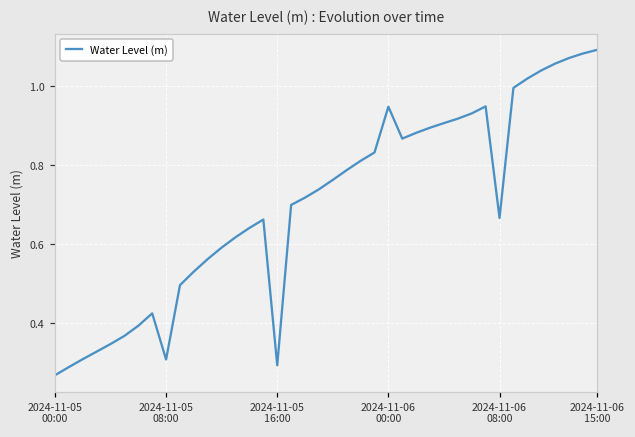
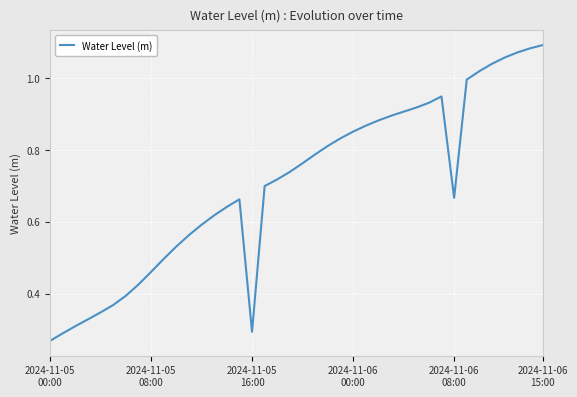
2024-11-05 08:00: 0.31 -> 0.46
2024-11-06 00:00: 0.95 -> 0.85
